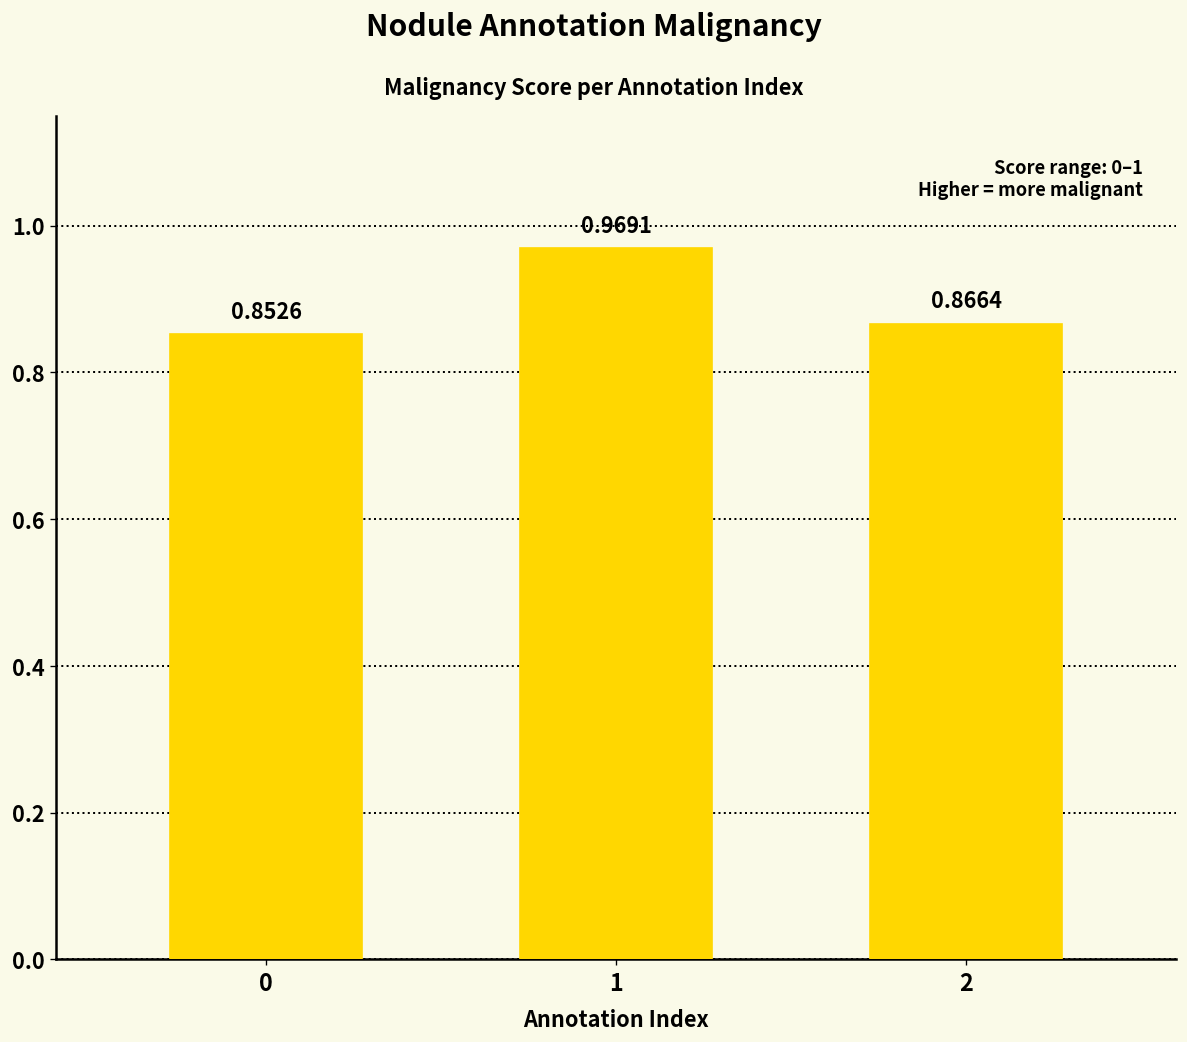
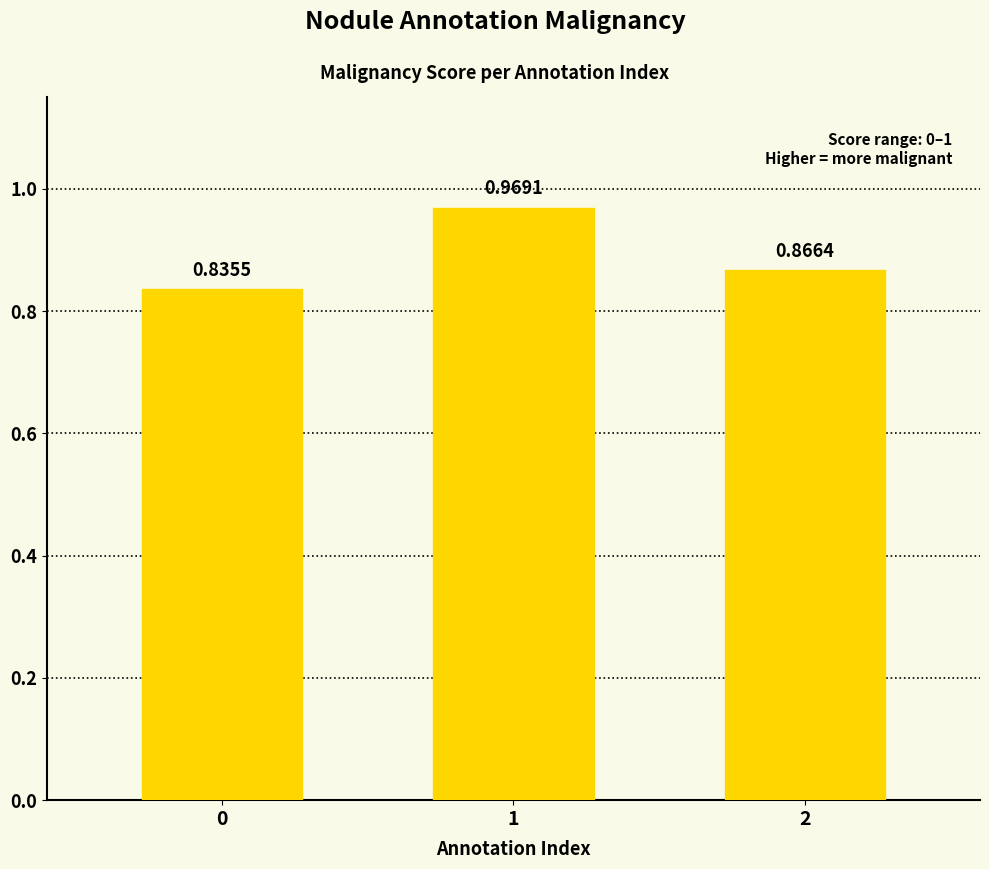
0: 0.8526 -> 0.8355
